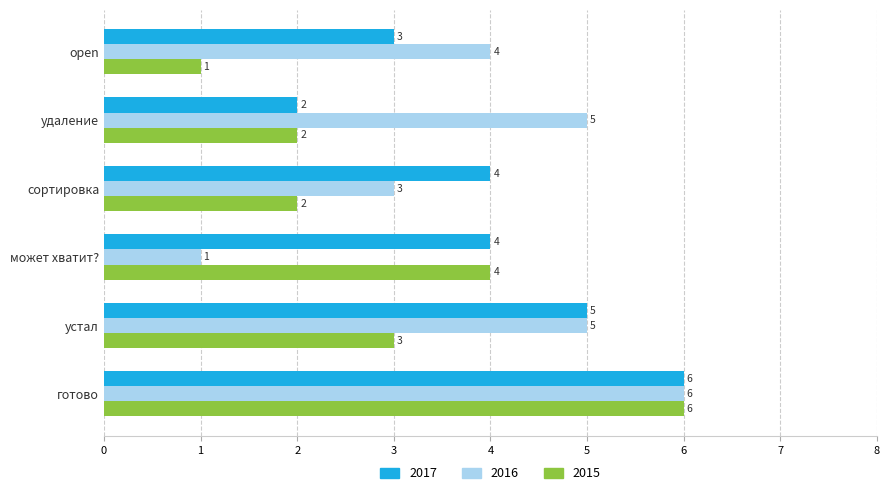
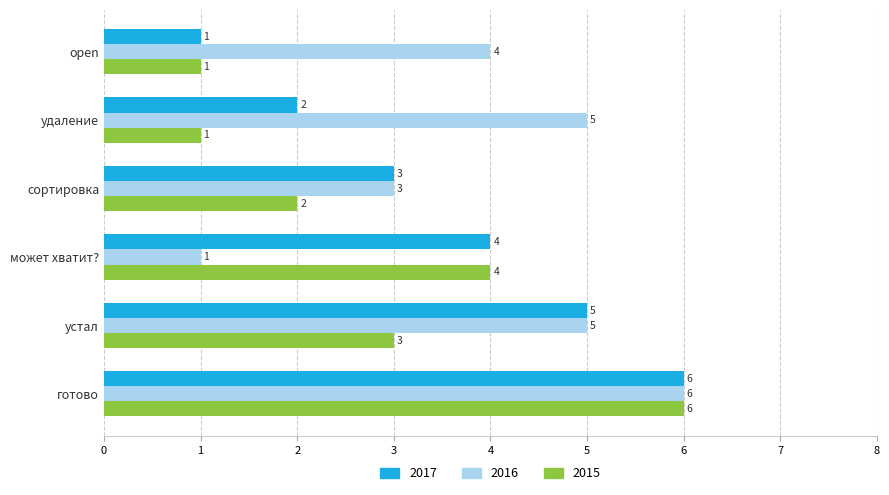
2017, open: 3 -> 1
2015, удаление: 2 -> 1
2017, сортировка: 4 -> 3
